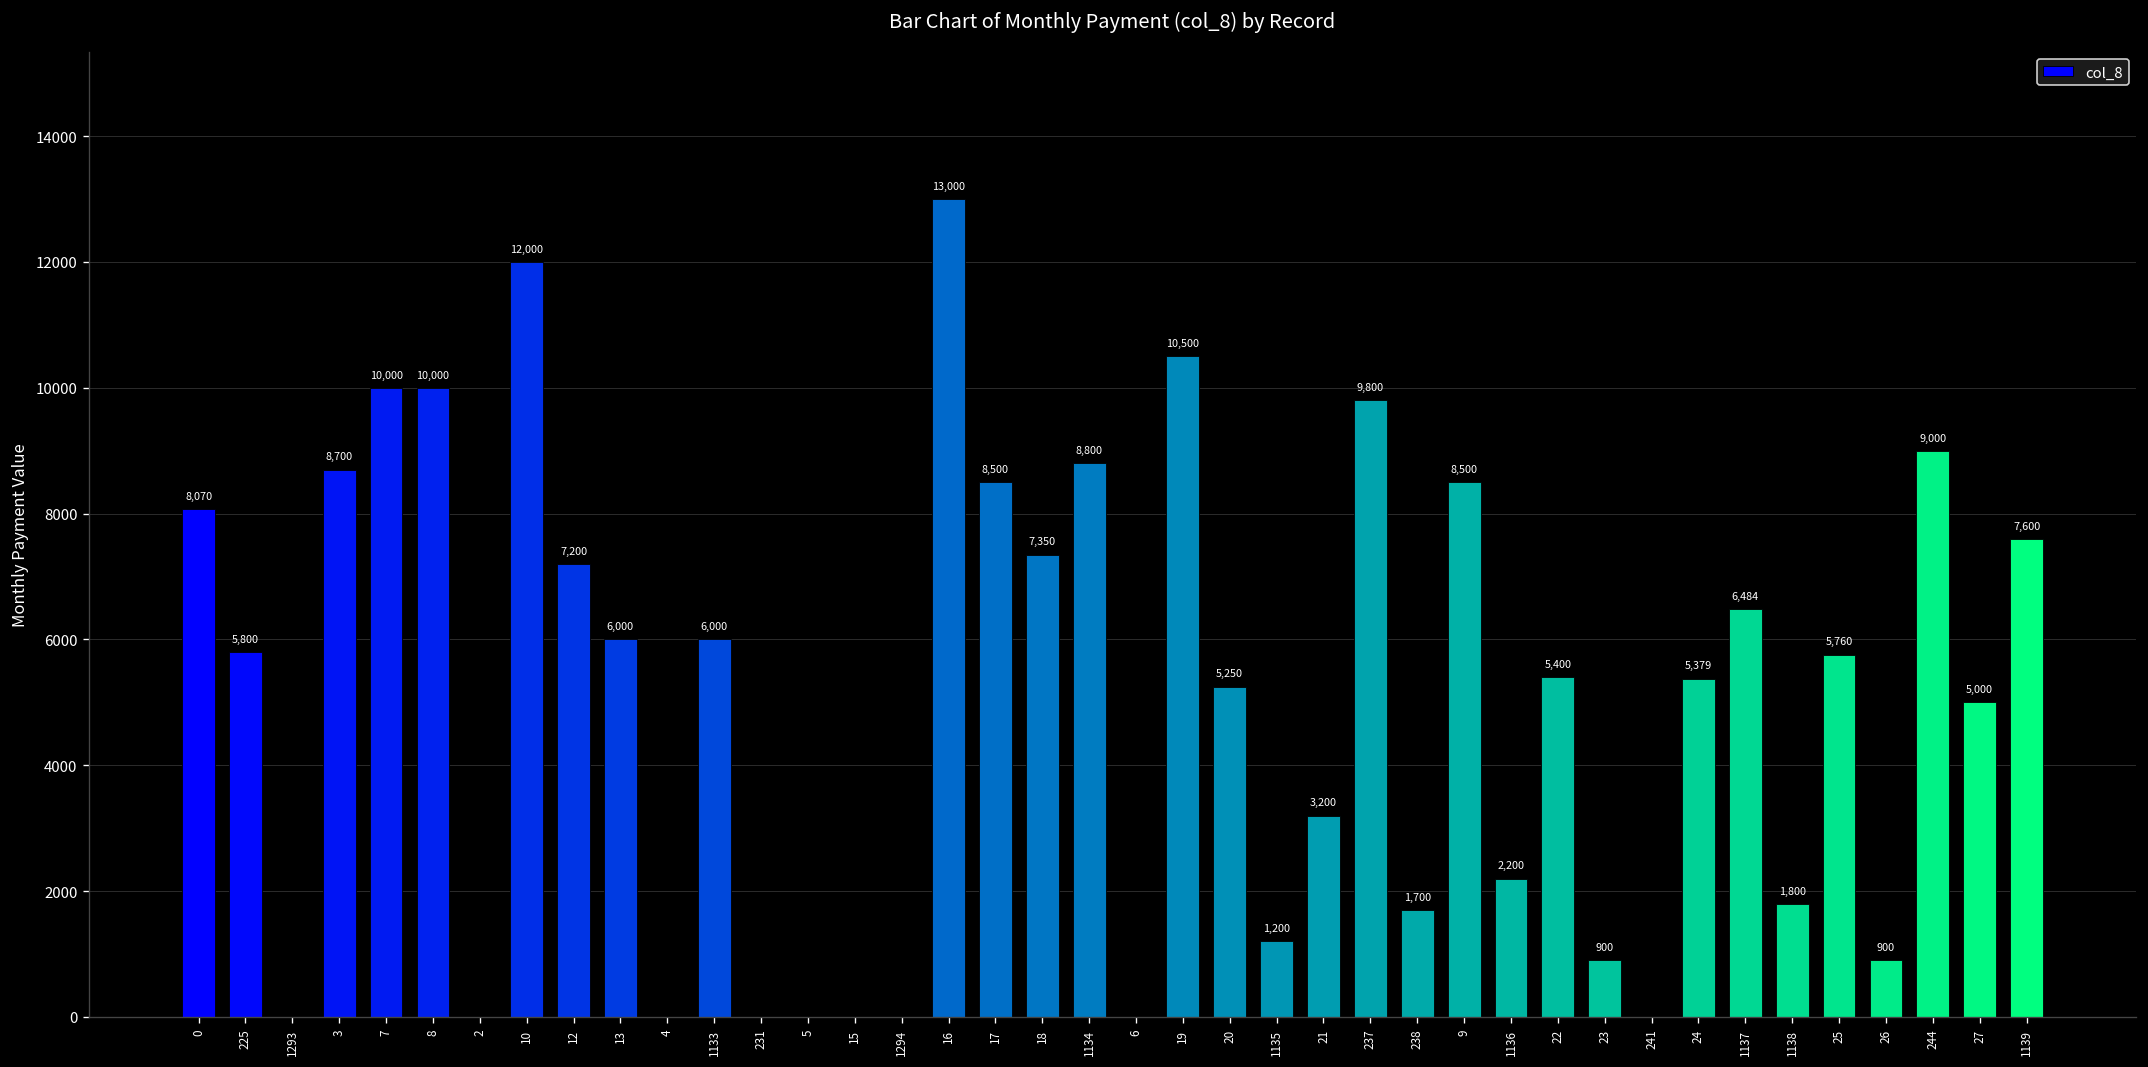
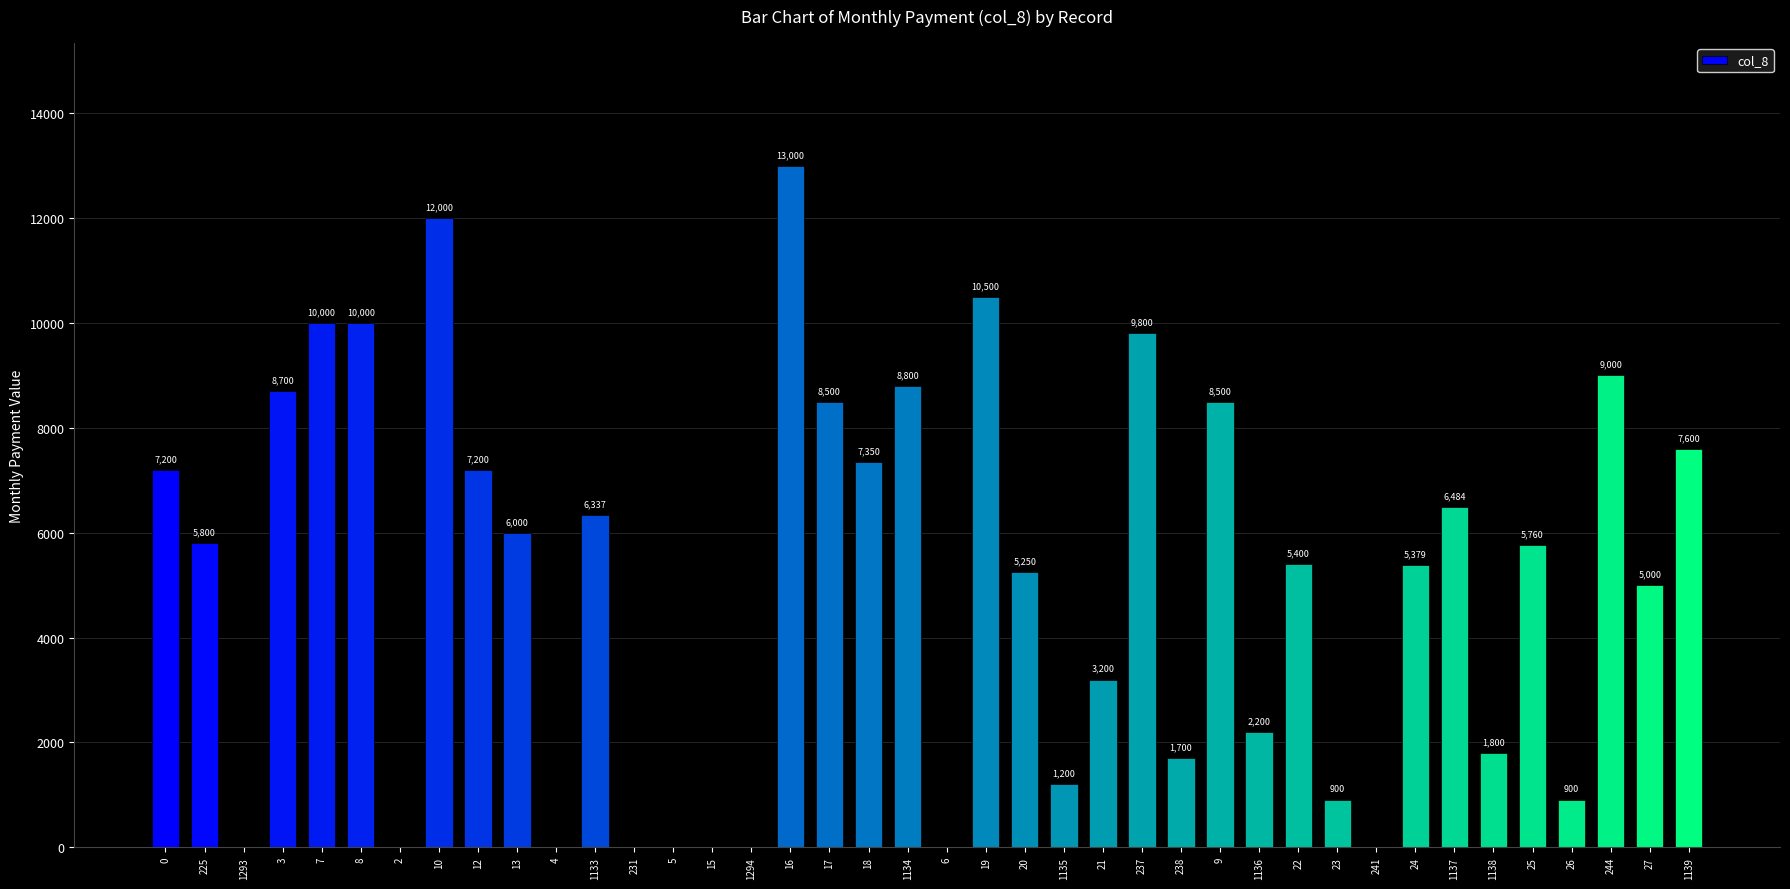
0: 8,070 -> 7,200
1133: 6,000 -> 6,337
